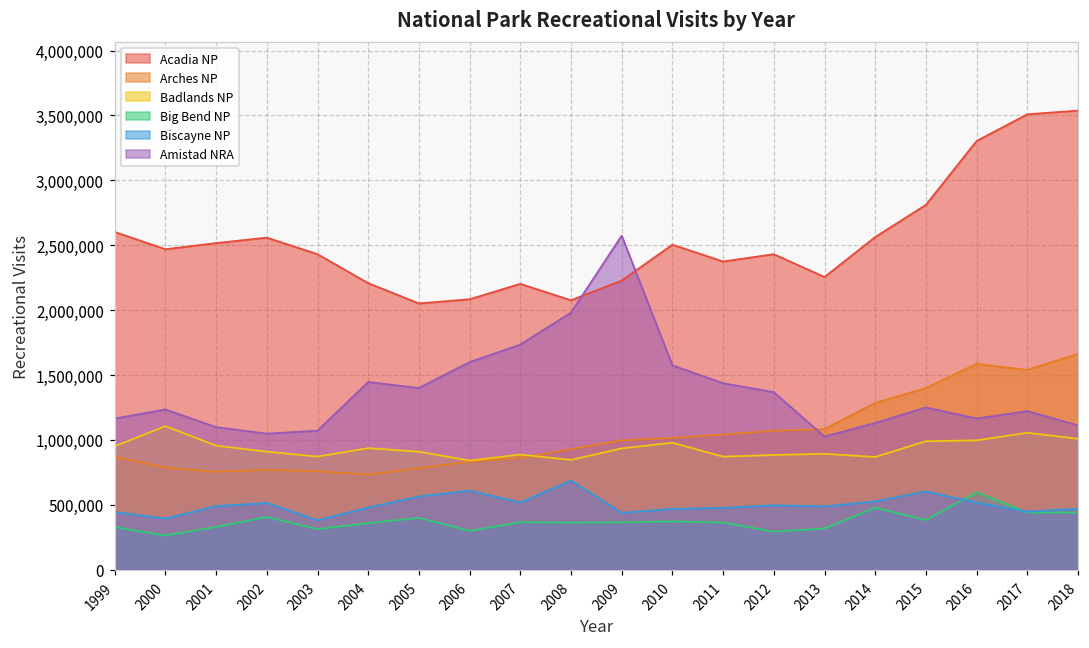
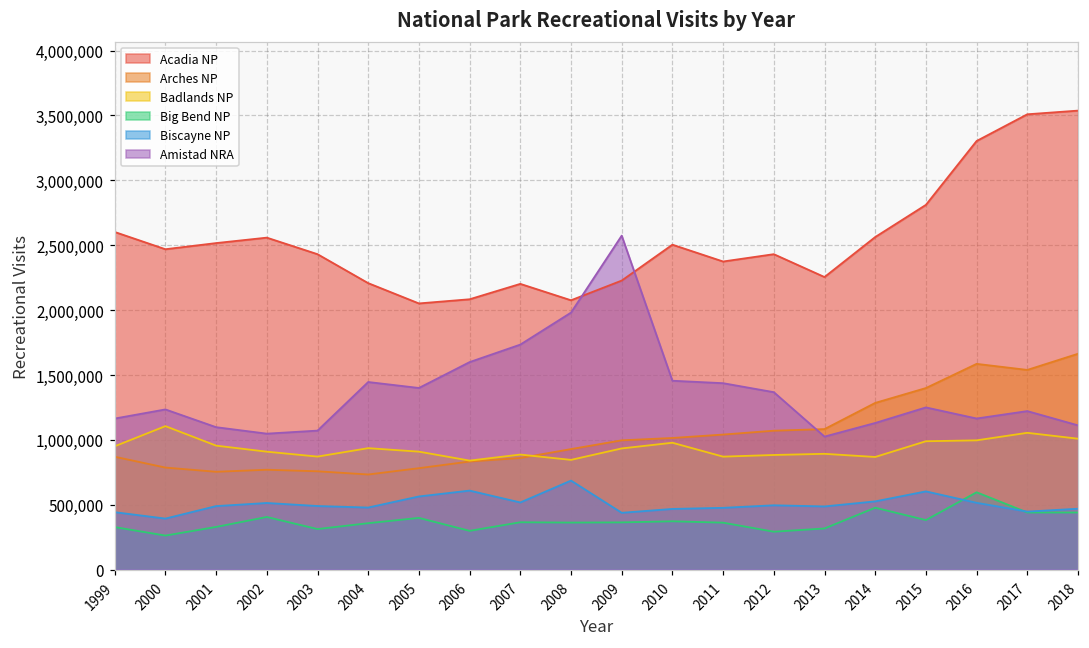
Biscayne NP, 2003: 380,000 -> 490,000
Amistad NRA, 2010: 1,570,000 -> 1,460,000
